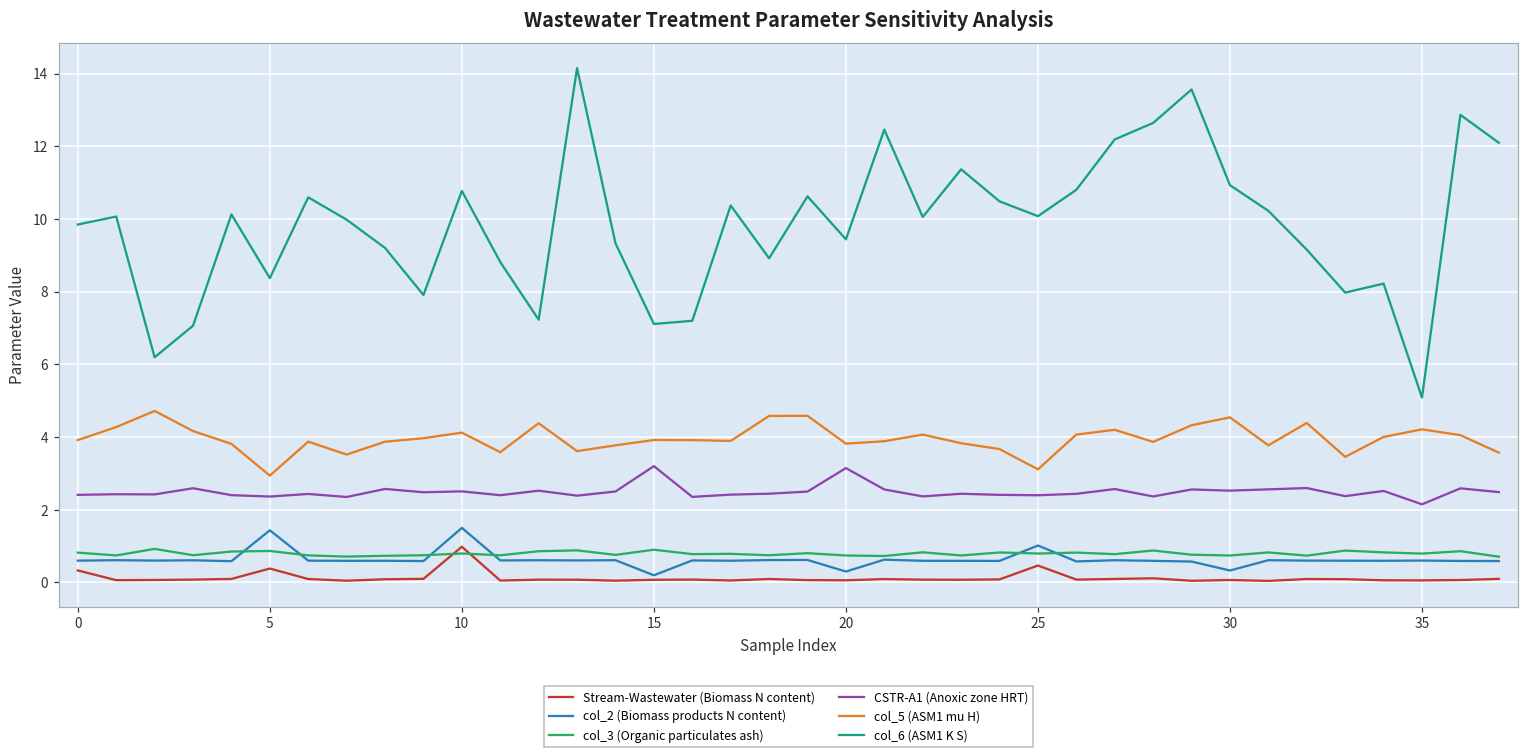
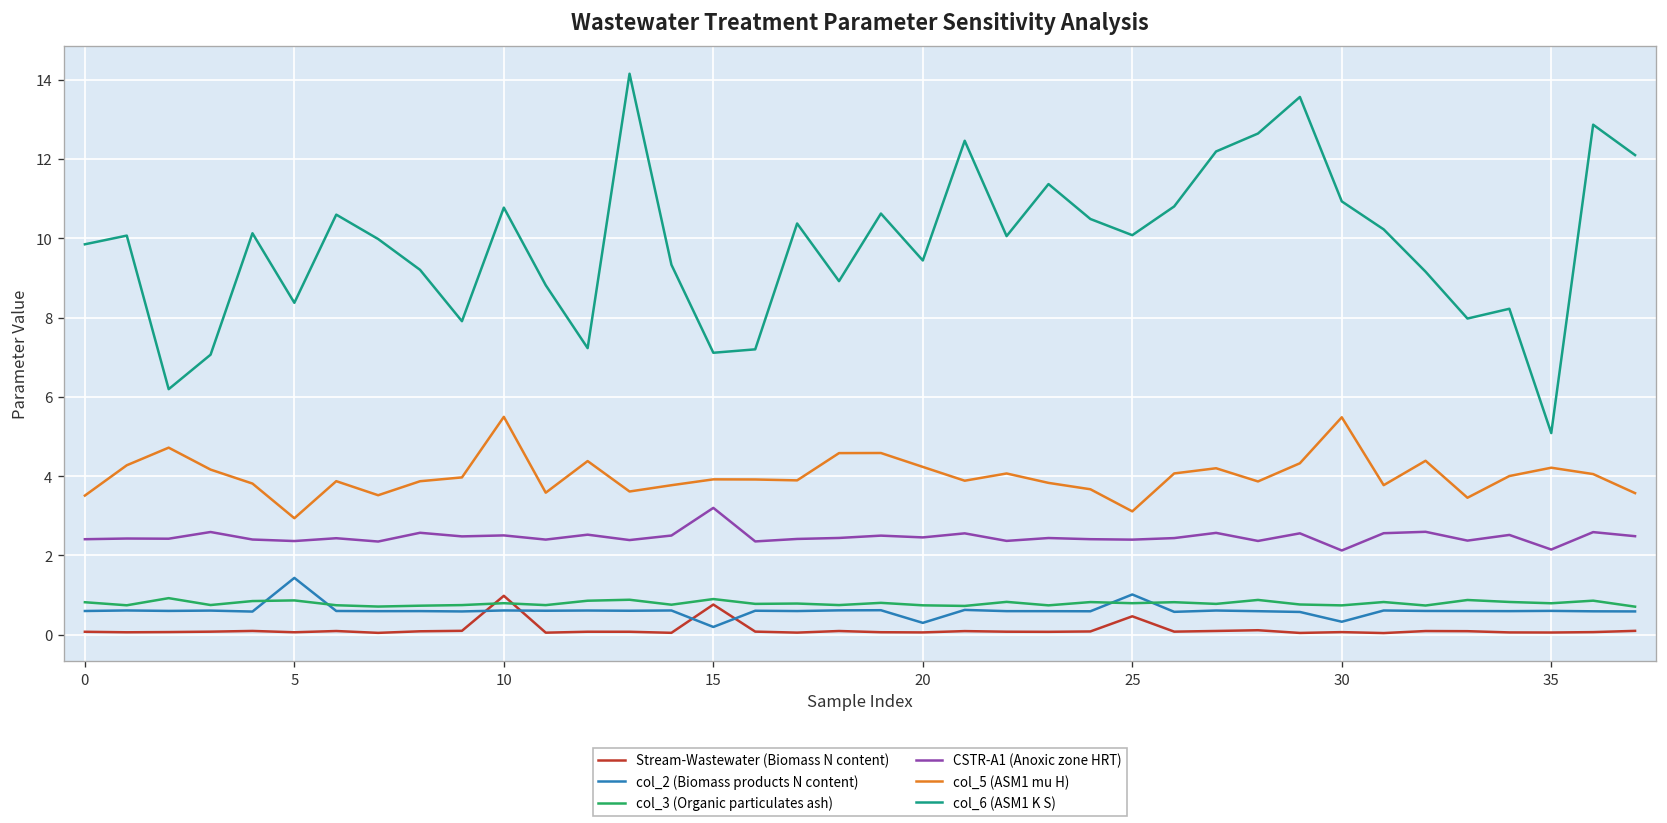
Stream-Wastewater (Biomass N content), 0: 0.3 -> 0.1
col_5 (ASM1 mu H), 0: 3.9 -> 3.5
Stream-Wastewater (Biomass N content), 5: 0.4 -> 0.1
col_2 (Biomass products N content), 10: 1.5 -> 0.6
col_5 (ASM1 mu H), 10: 4.1 -> 5.5
Stream-Wastewater (Biomass N content), 15: 0.1 -> 0.8
CSTR-A1 (Anoxic zone HRT), 20: 3.1 -> 2.5
col_5 (ASM1 mu H), 20: 3.8 -> 4.2
CSTR-A1 (Anoxic zone HRT), 30: 2.5 -> 2.1
col_5 (ASM1 mu H), 30: 4.5 -> 5.5
